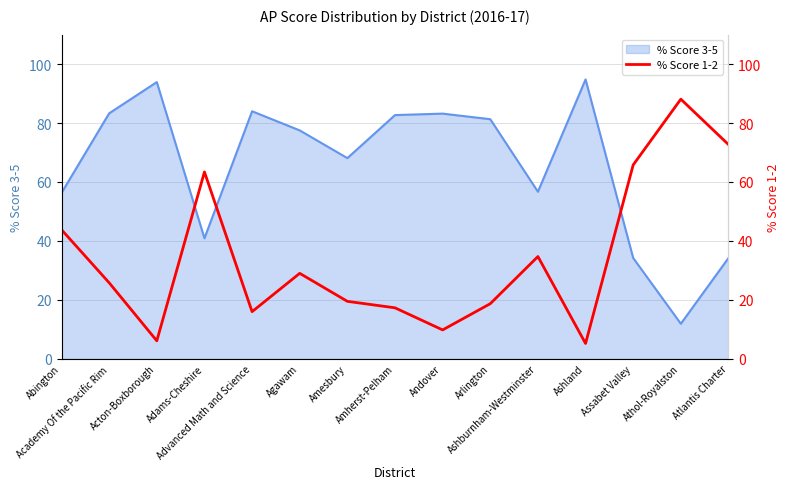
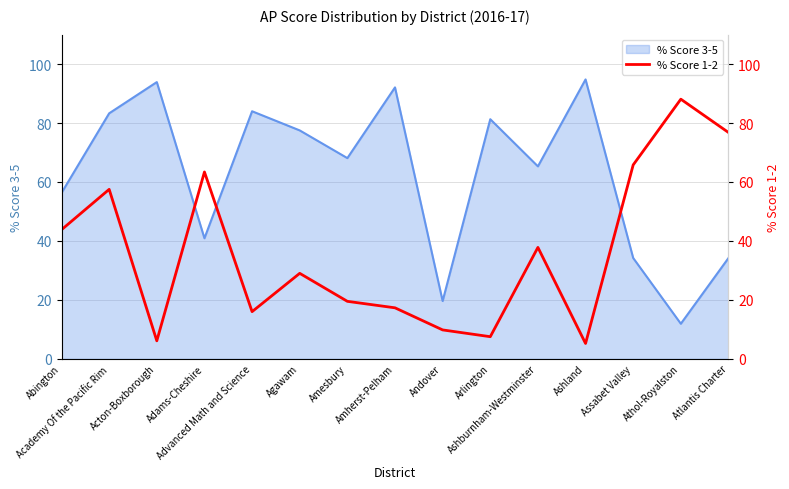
% Score 3-5, Amherst-Pelham: 83 -> 92
% Score 3-5, Andover: 83 -> 20
% Score 3-5, Ashburnham-Westminster: 57 -> 65
% Score 1-2, Academy Of the Pacific Rim: 26 -> 58
% Score 1-2, Arlington: 19 -> 8
% Score 1-2, Ashburnham-Westminster: 35 -> 38
% Score 1-2, Atlantis Charter: 73 -> 77
